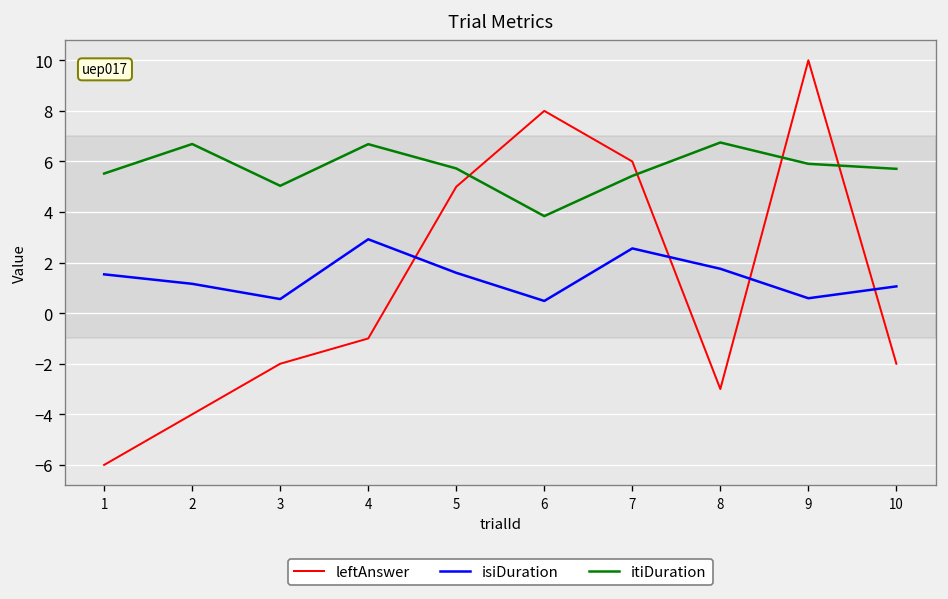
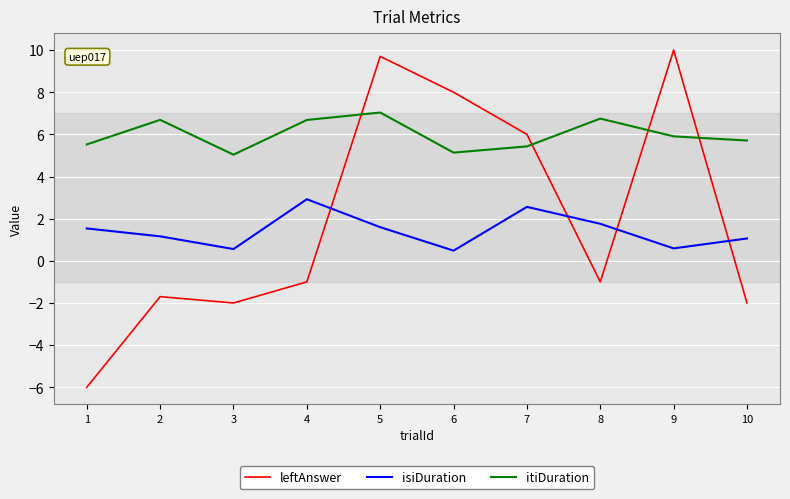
leftAnswer, 2: -4.0 -> -1.7
leftAnswer, 5: 5.0 -> 9.7
itiDuration, 5: 5.7 -> 7.0
itiDuration, 6: 3.8 -> 5.1
leftAnswer, 8: -3 -> -1
